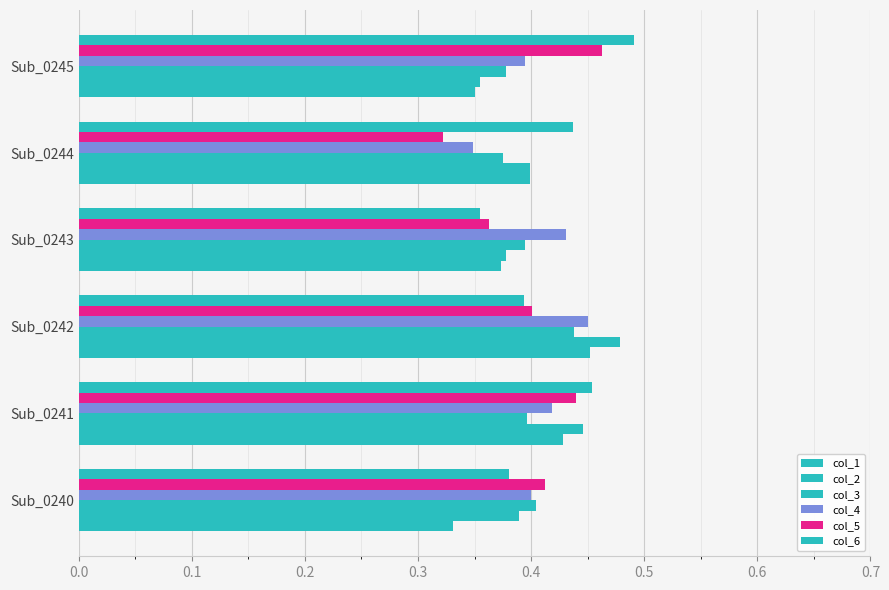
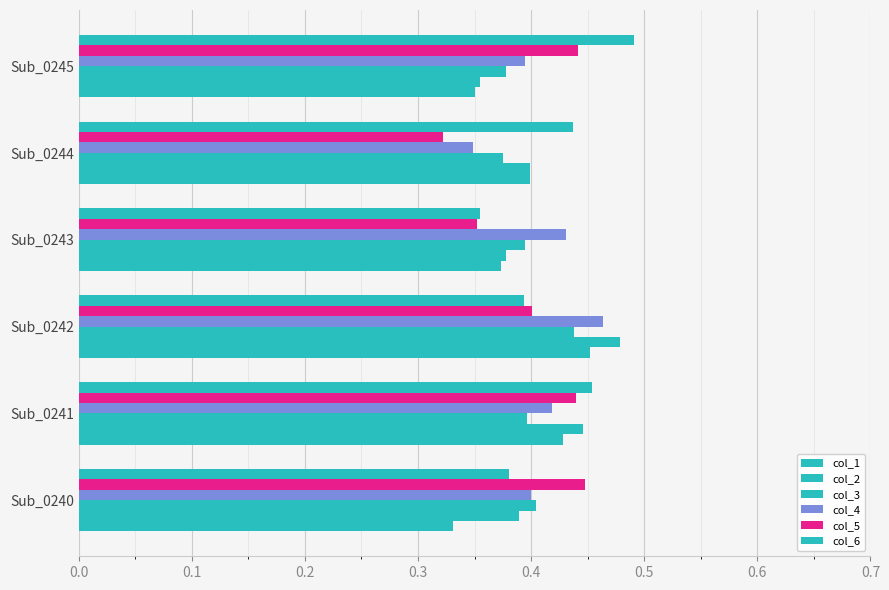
col_5, Sub_0245: 0.462 -> 0.441
col_5, Sub_0243: 0.363 -> 0.352
col_4, Sub_0242: 0.450 -> 0.464
col_5, Sub_0240: 0.412 -> 0.447
